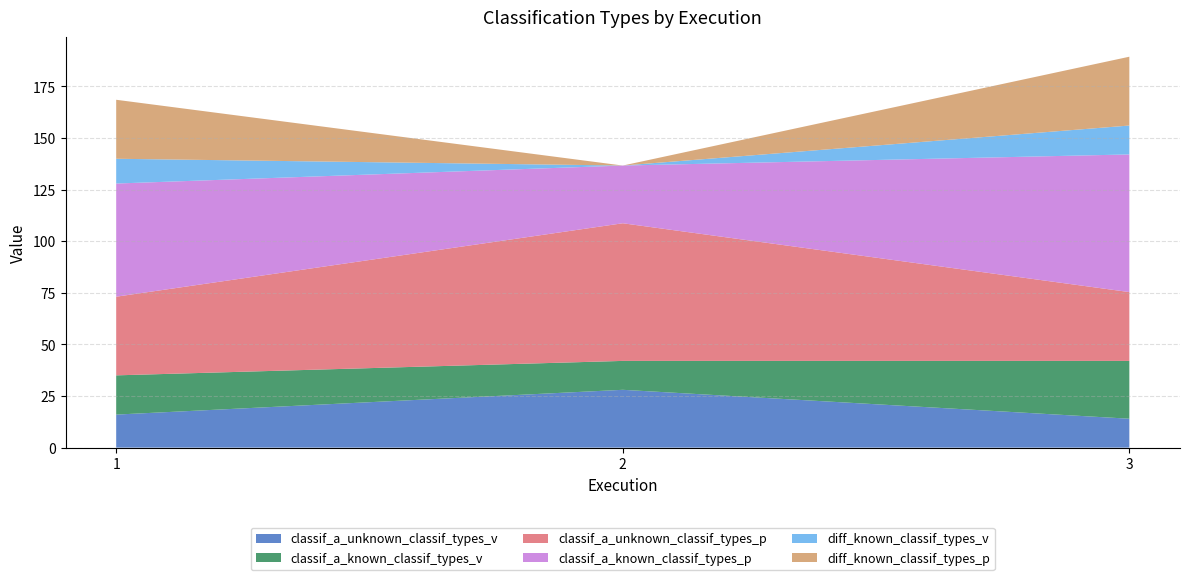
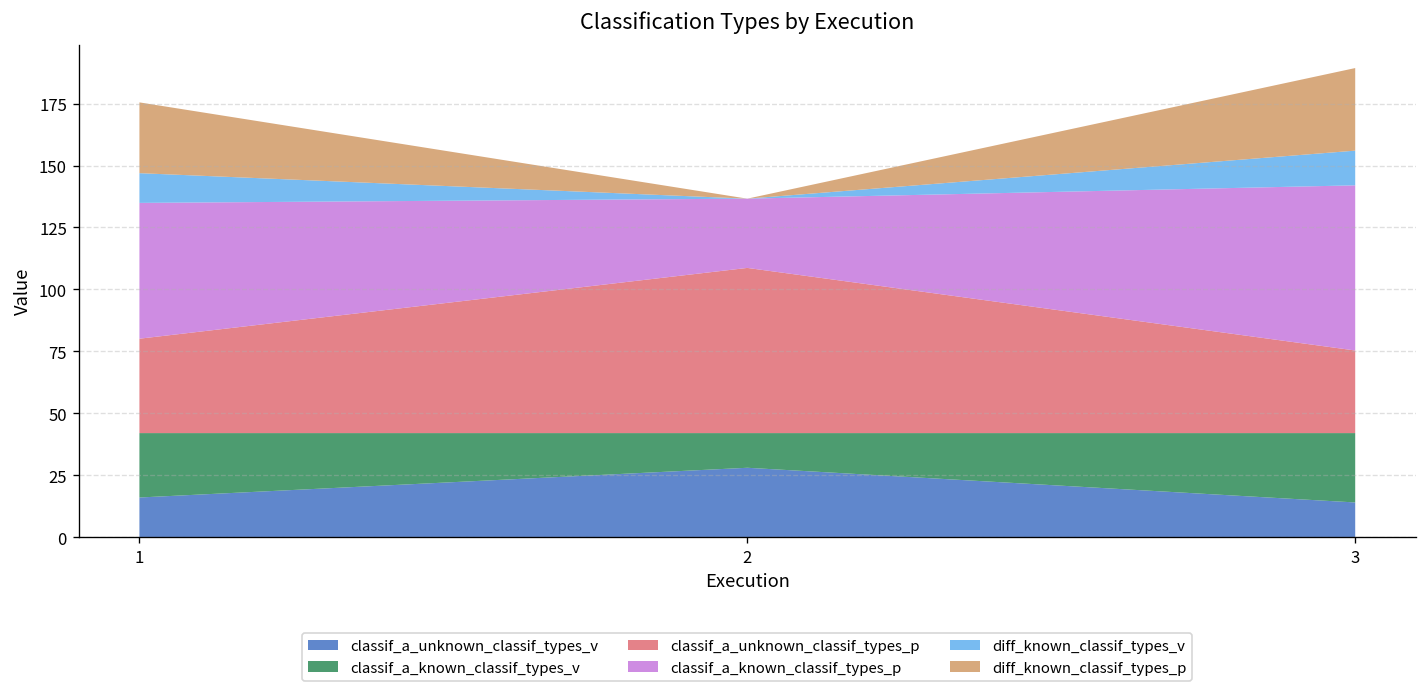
classif_a_known_classif_types_v, 1: 19 -> 26
